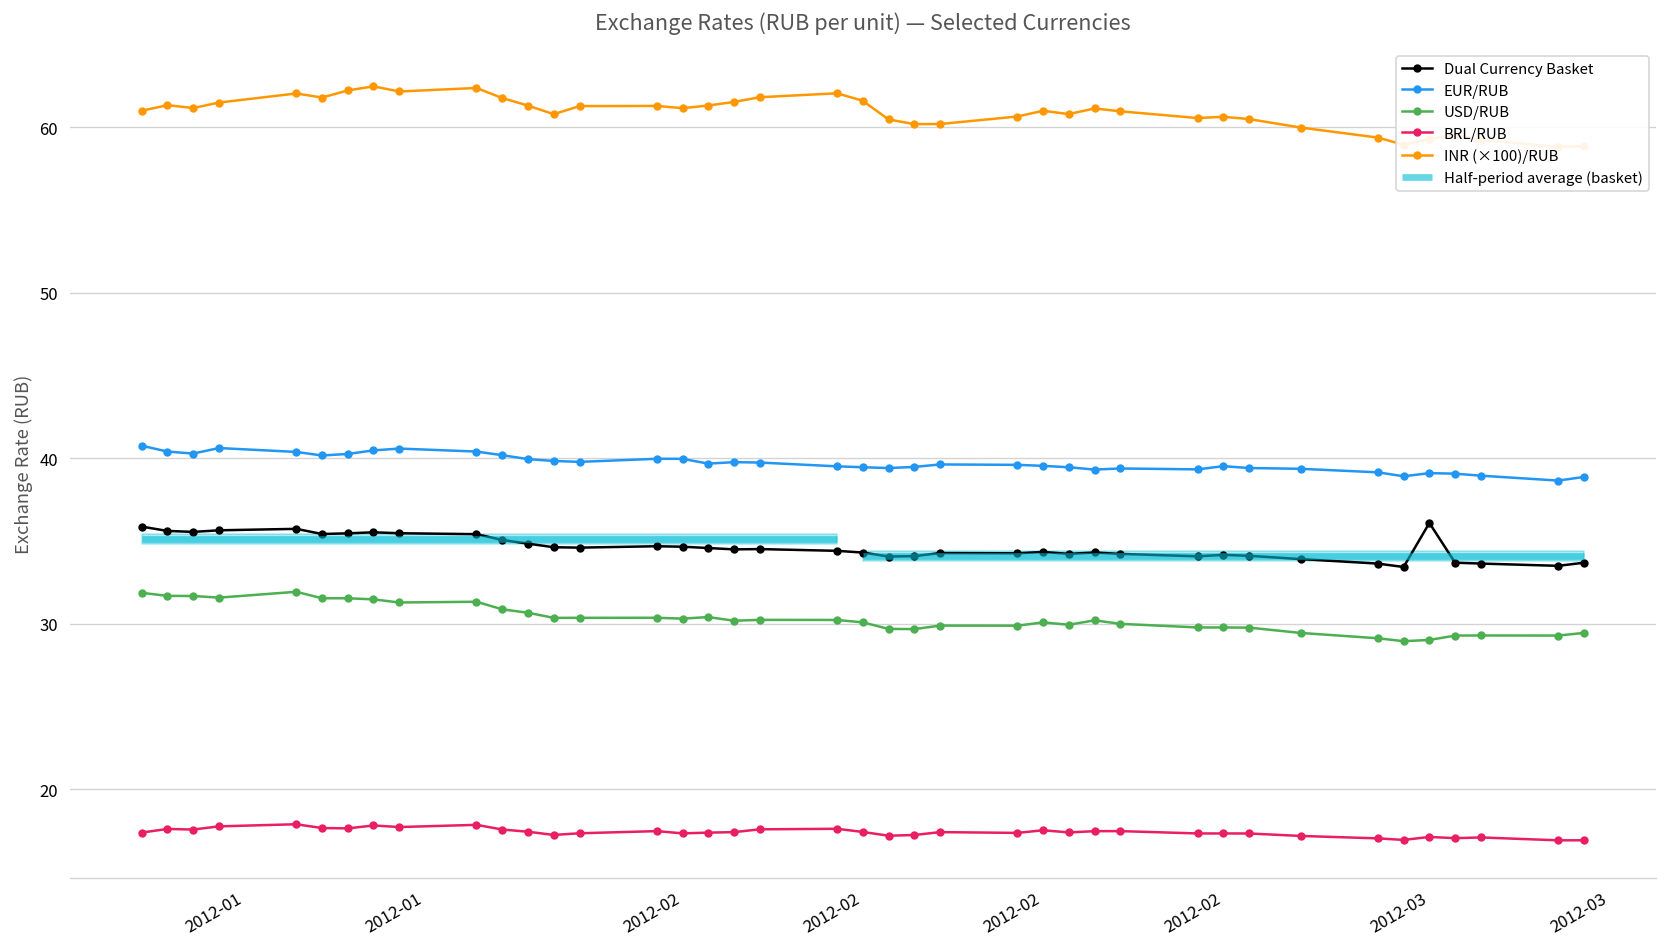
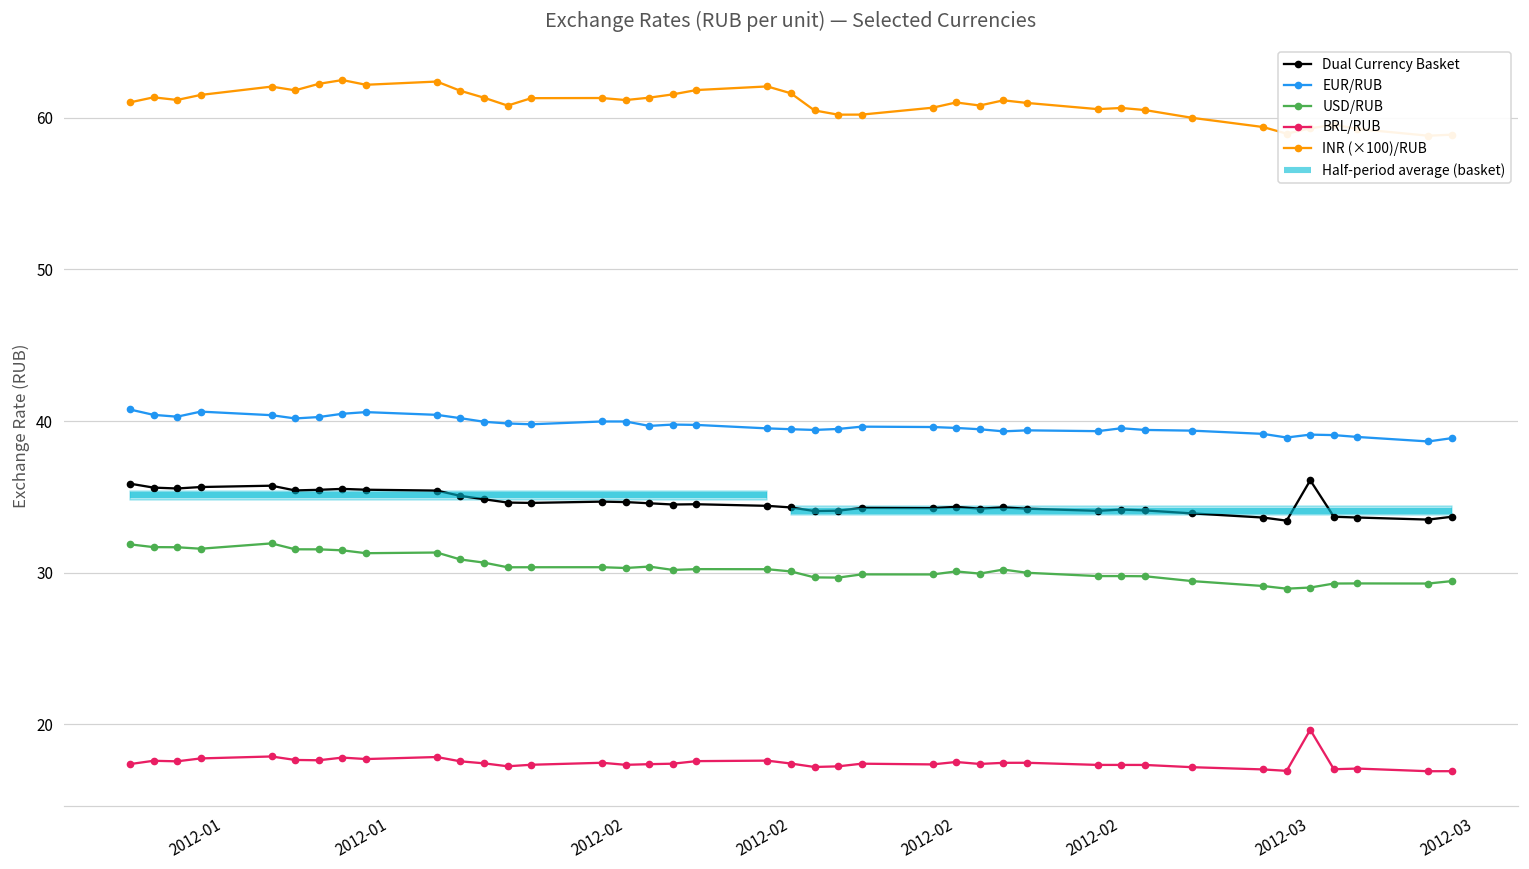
BRL/RUB, 2012-03: 17.1 -> 19.7
